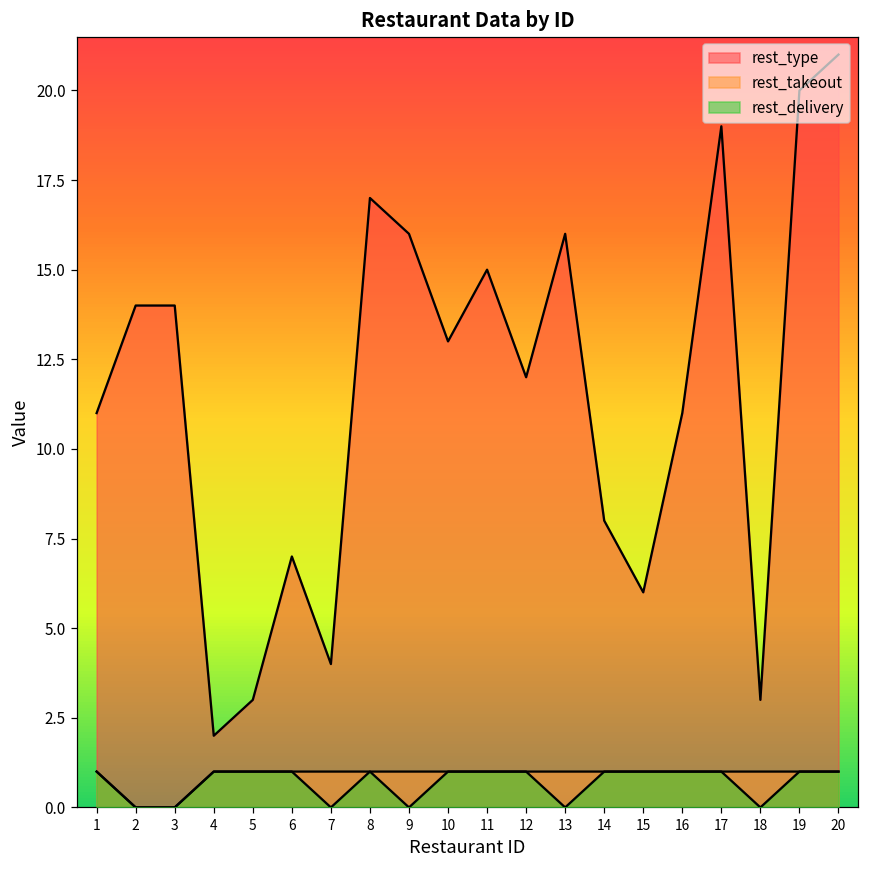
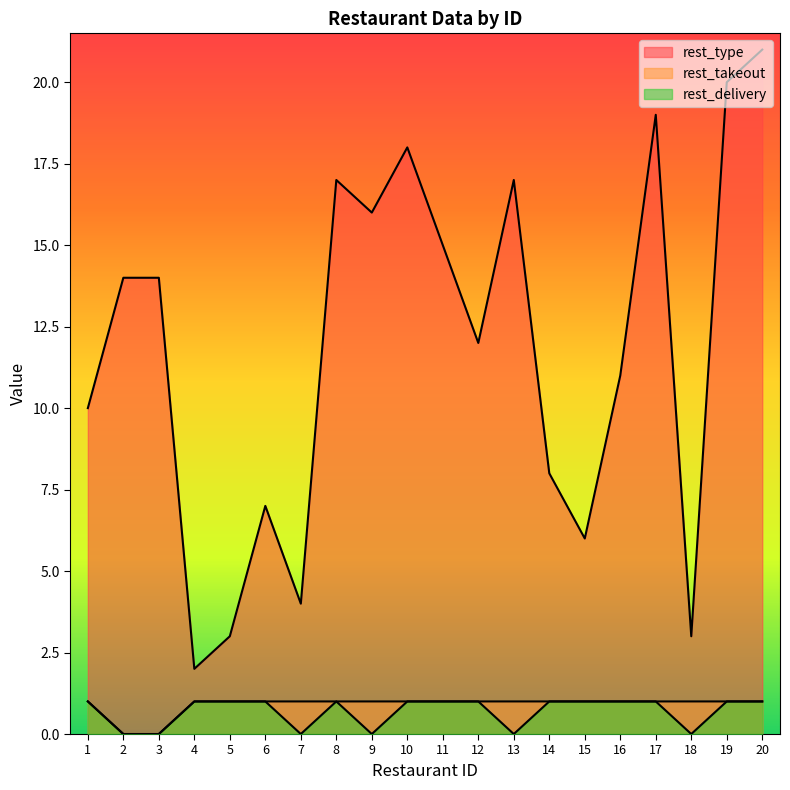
rest_type, 1: 11 -> 10
rest_type, 10: 13 -> 18
rest_type, 13: 16 -> 17
